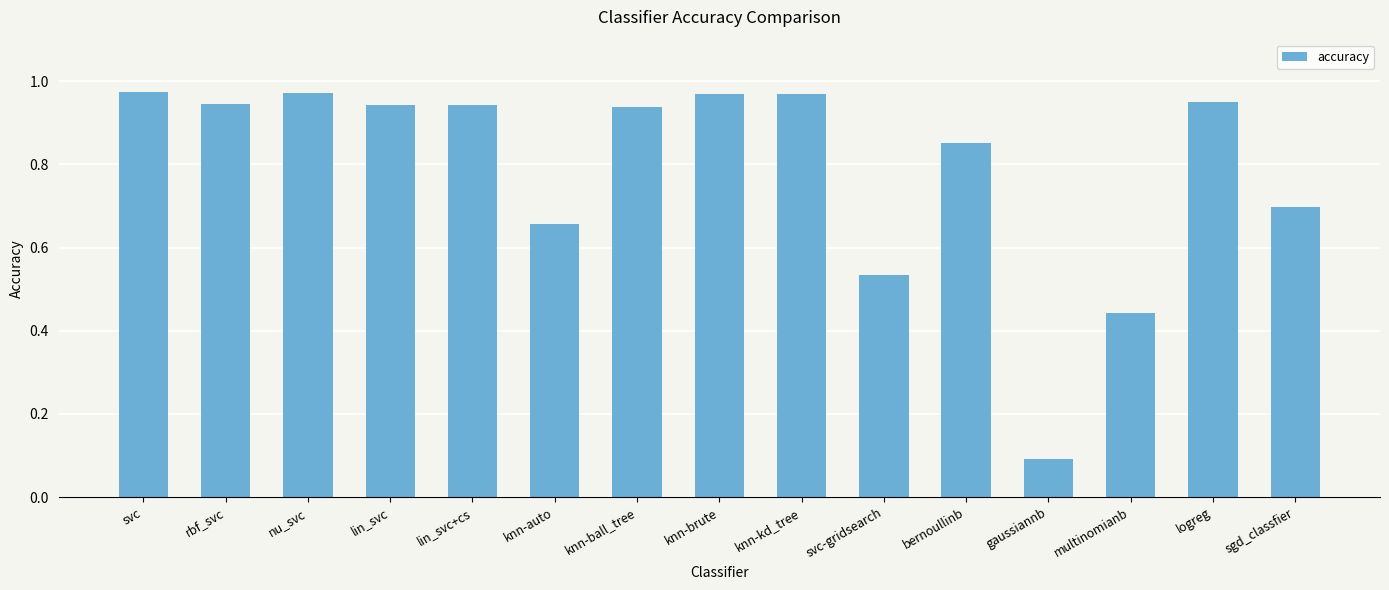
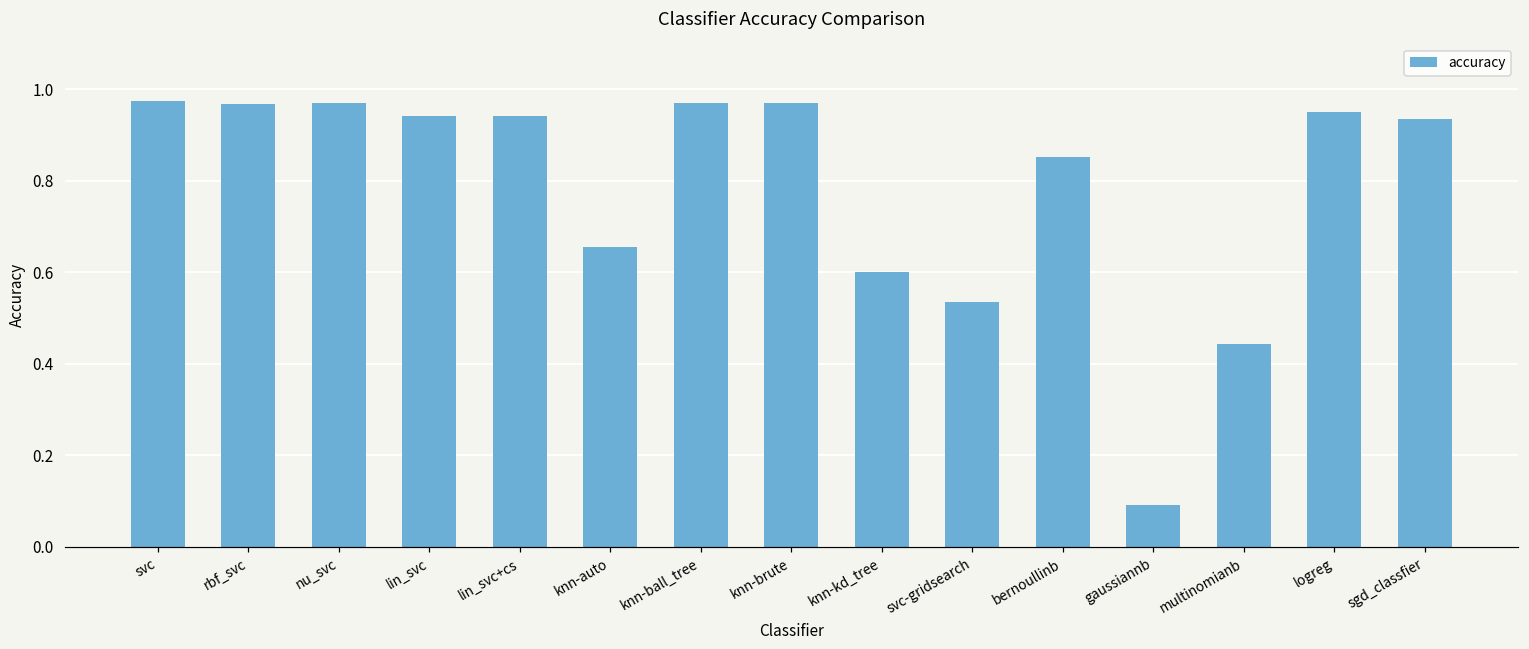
rbf_svc: 0.94 -> 0.97
knn-ball_tree: 0.94 -> 0.97
knn-kd_tree: 0.97 -> 0.60
sgd_classfier: 0.70 -> 0.93
